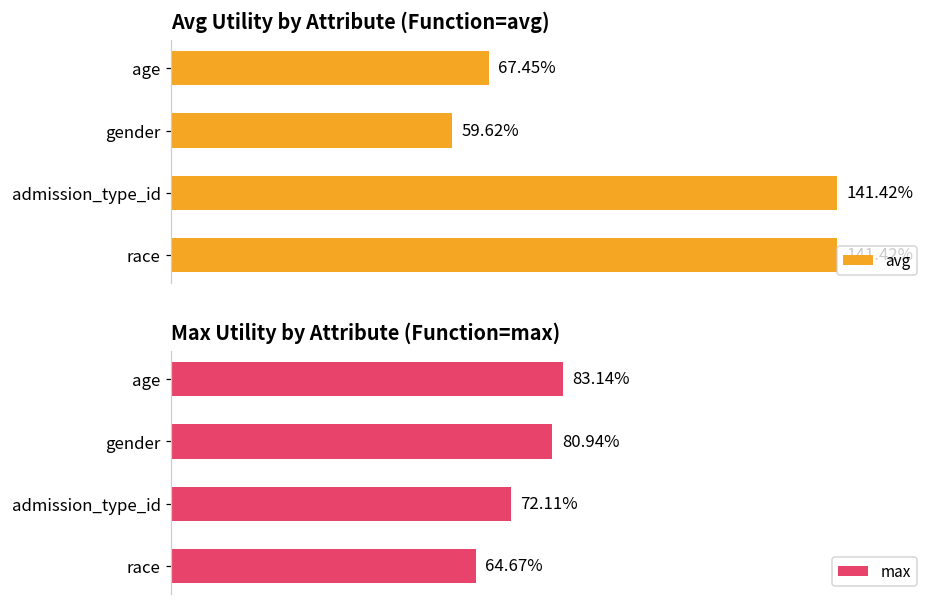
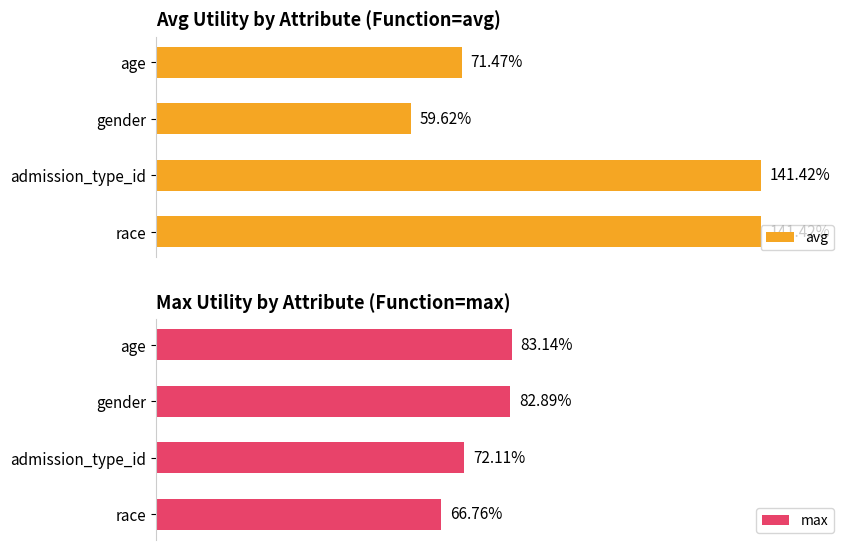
Avg Utility by Attribute (Function=avg), age: 67.45% -> 71.47%
Max Utility by Attribute (Function=max), gender: 80.94% -> 82.89%
Max Utility by Attribute (Function=max), race: 64.67% -> 66.76%
